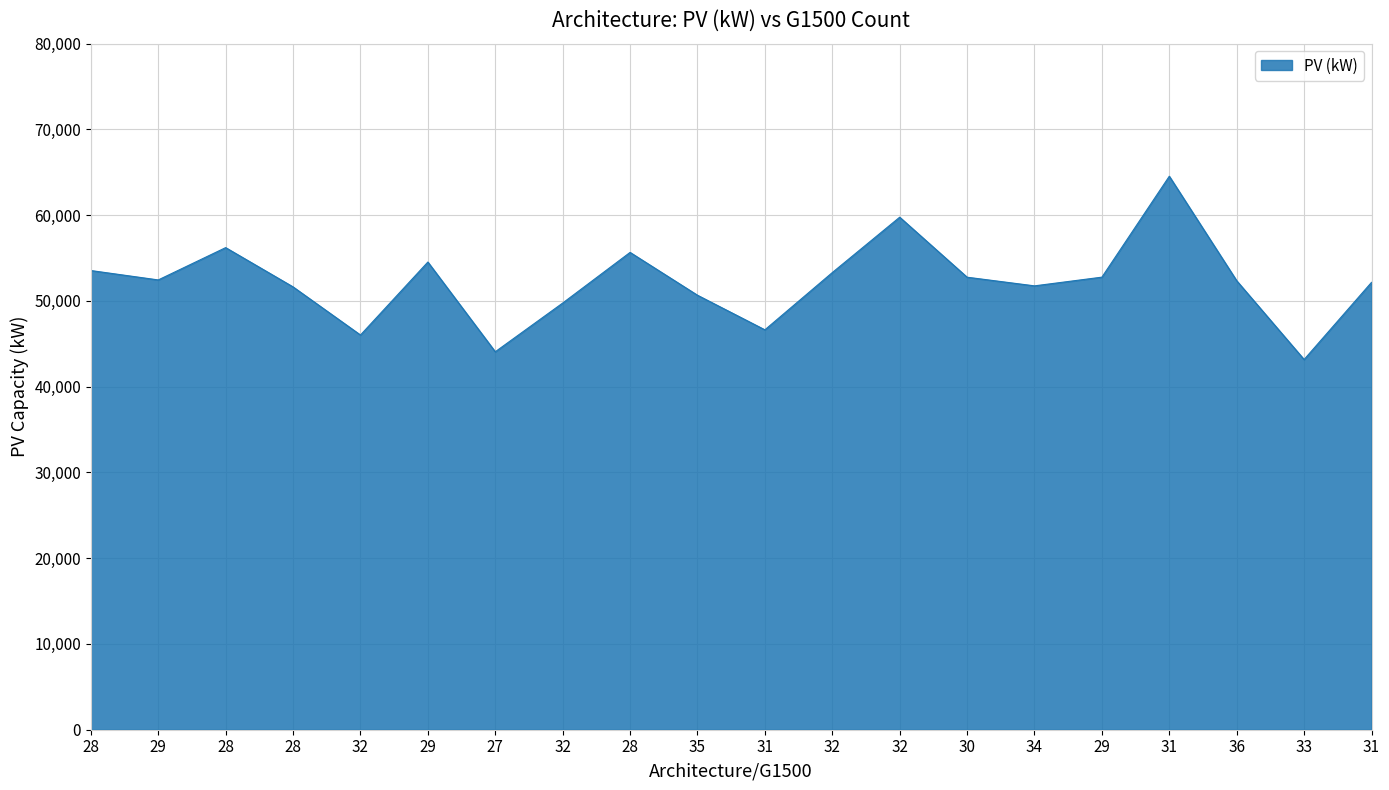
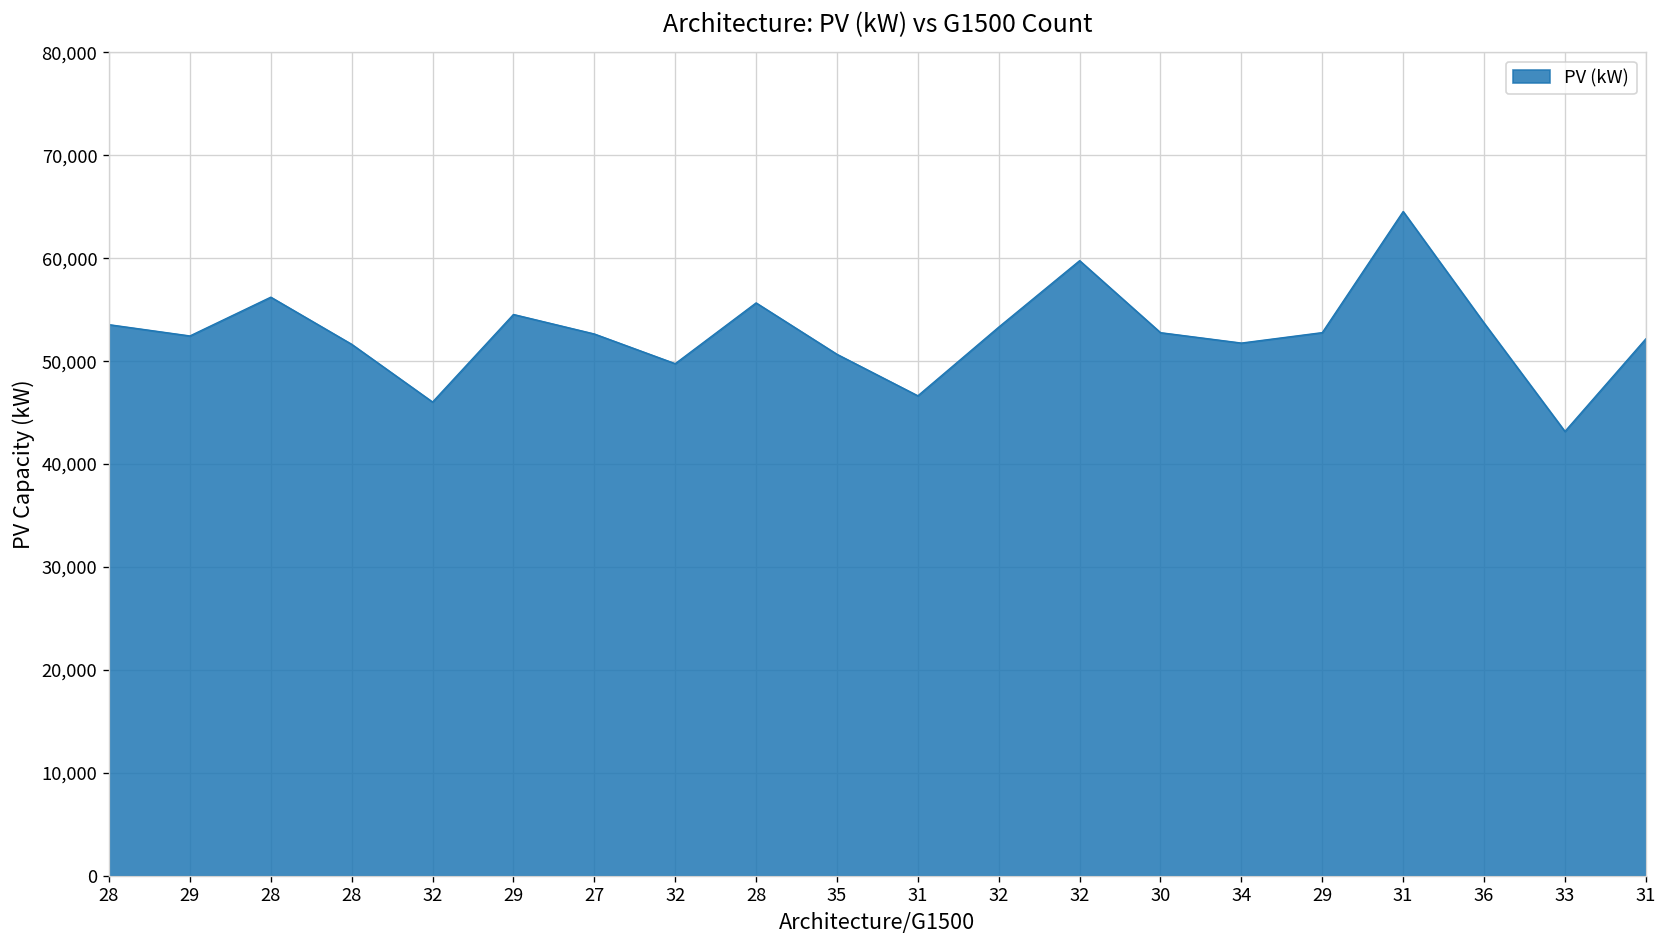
27: 44,000 -> 53,000
36: 52,000 -> 54,000
